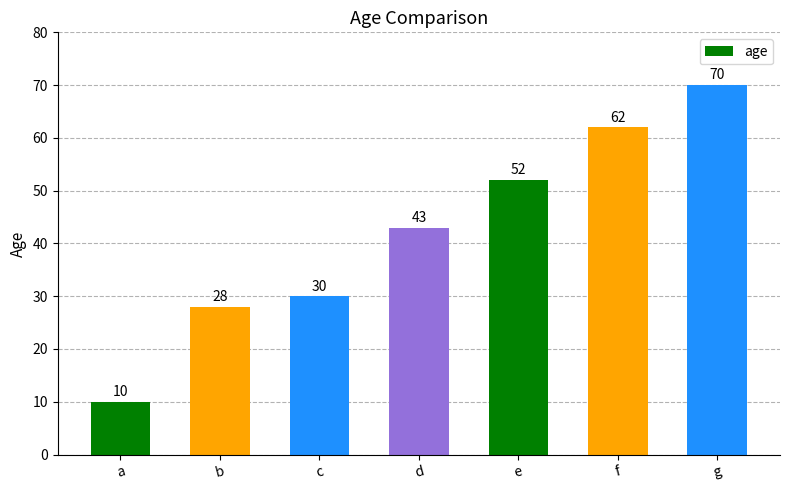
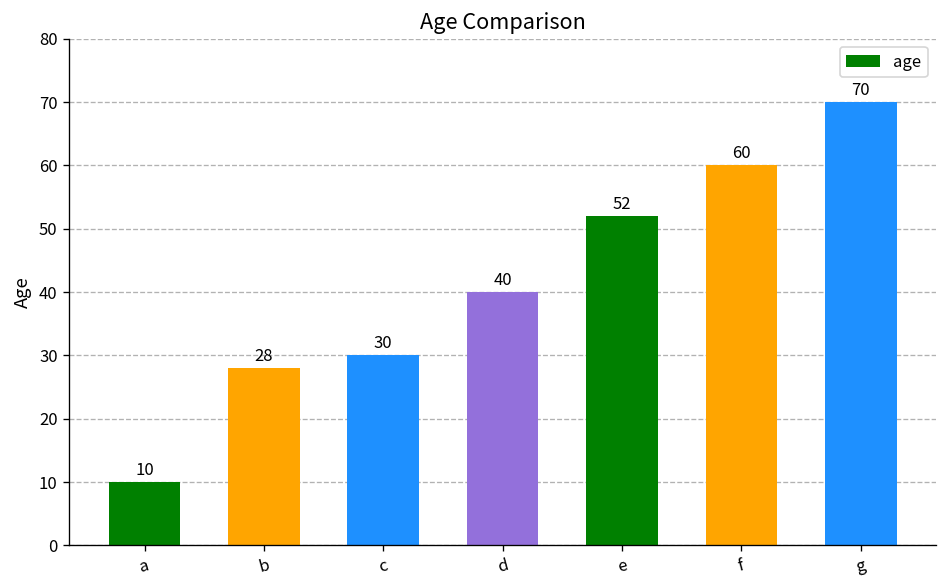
d: 43 -> 40
f: 62 -> 60
